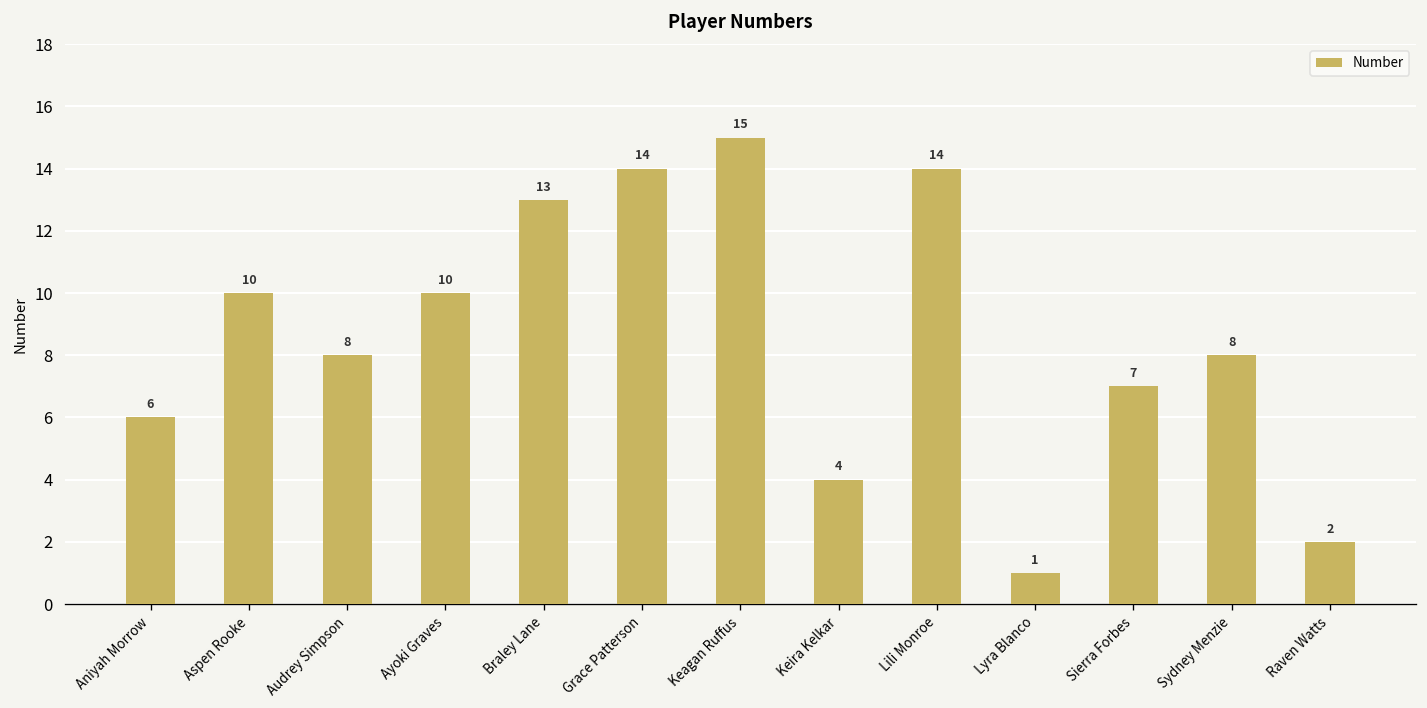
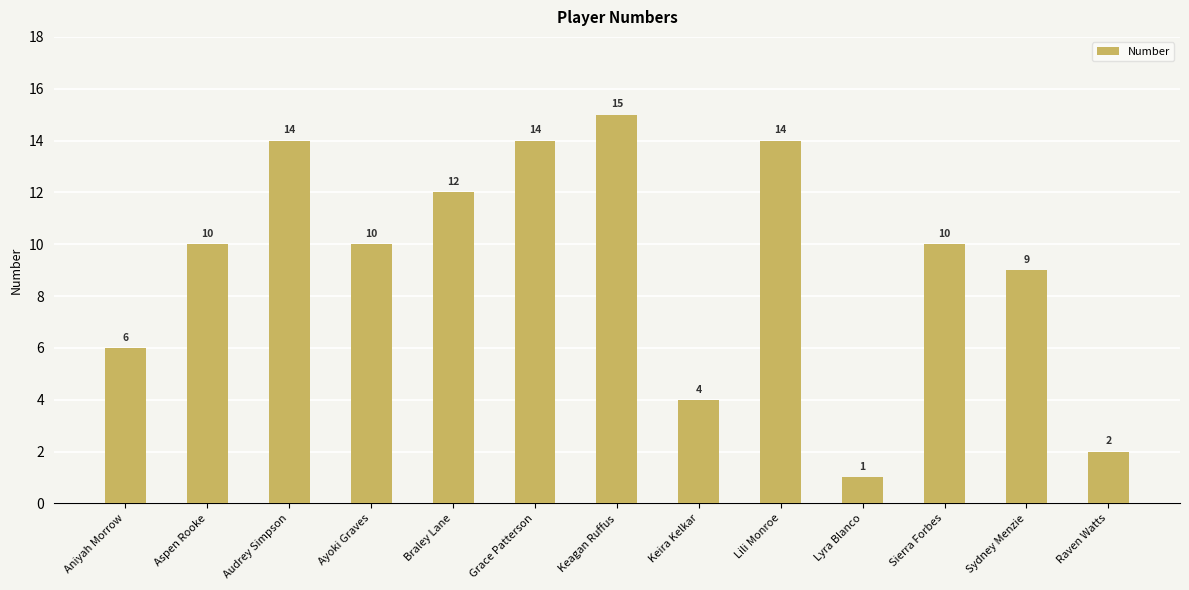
Audrey Simpson: 8 -> 14
Braley Lane: 13 -> 12
Sierra Forbes: 7 -> 10
Sydney Menzie: 8 -> 9
